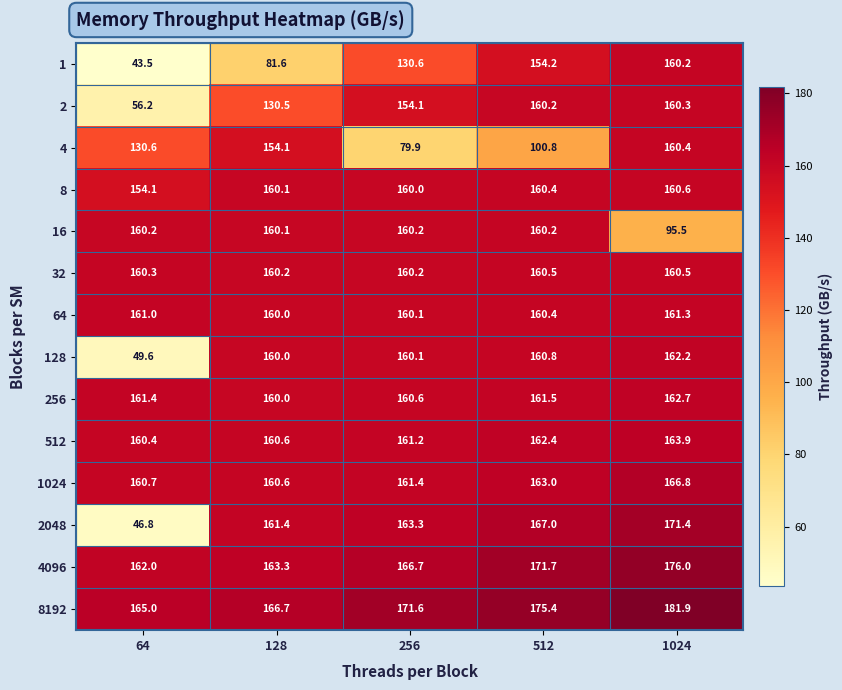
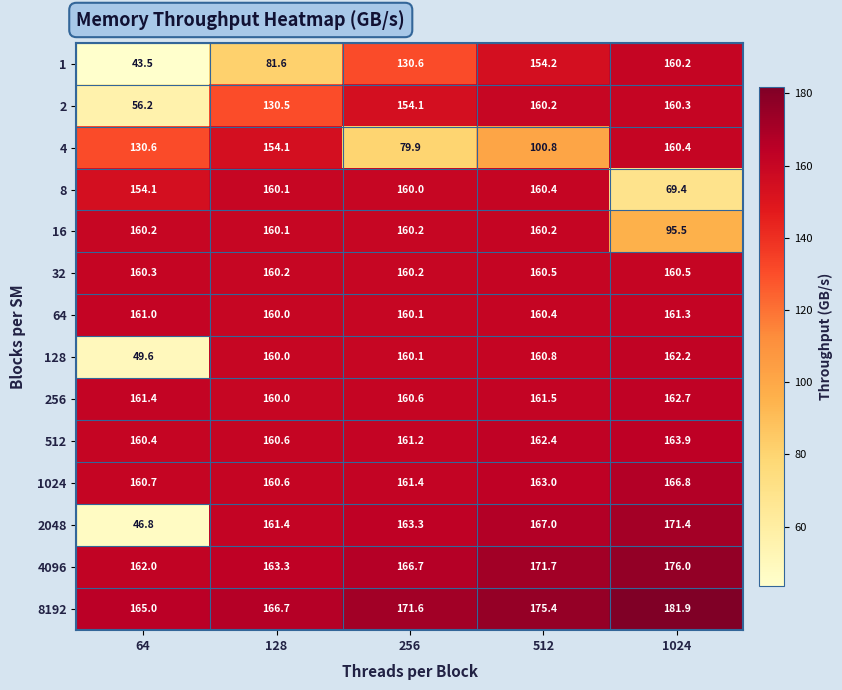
8, 1024: 160.6 -> 69.4
